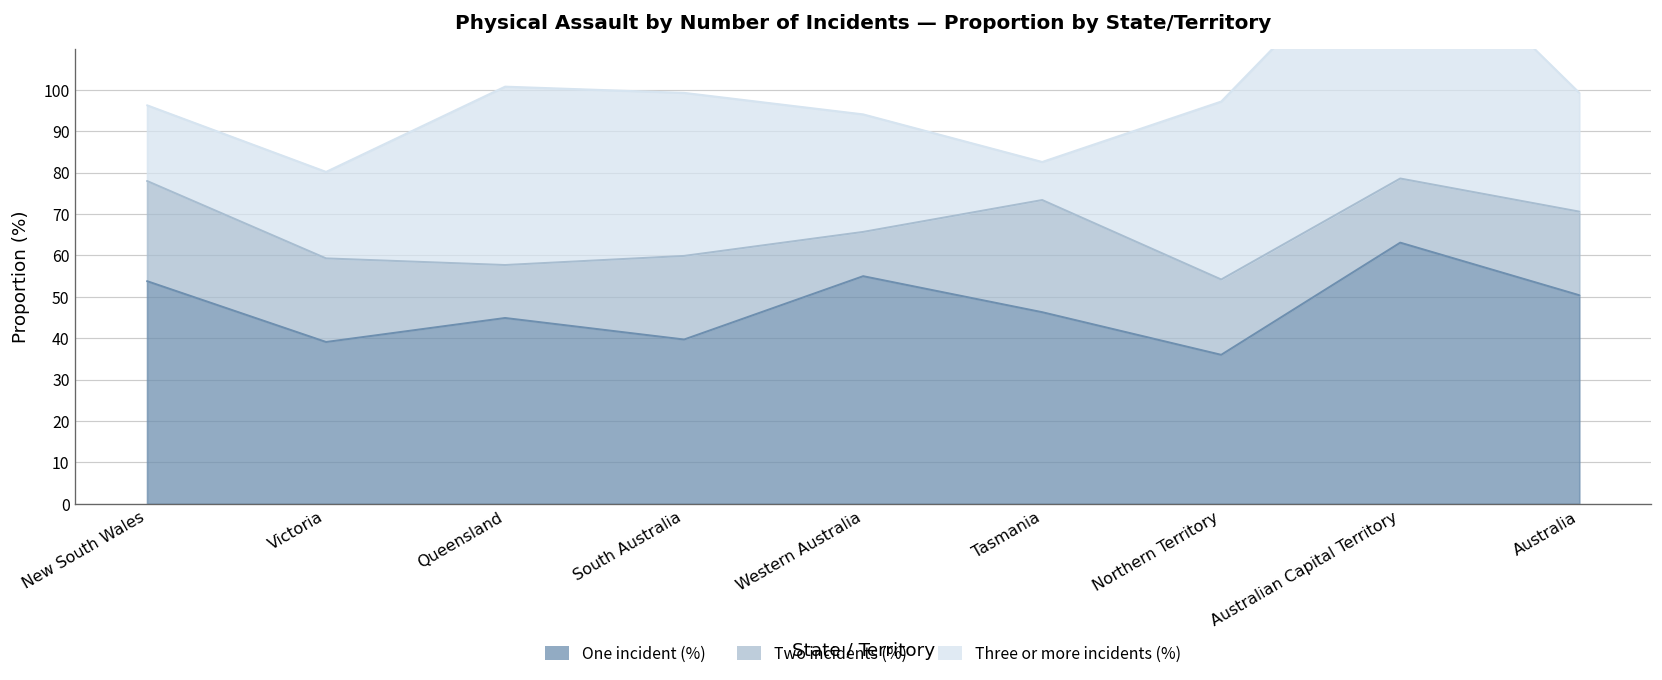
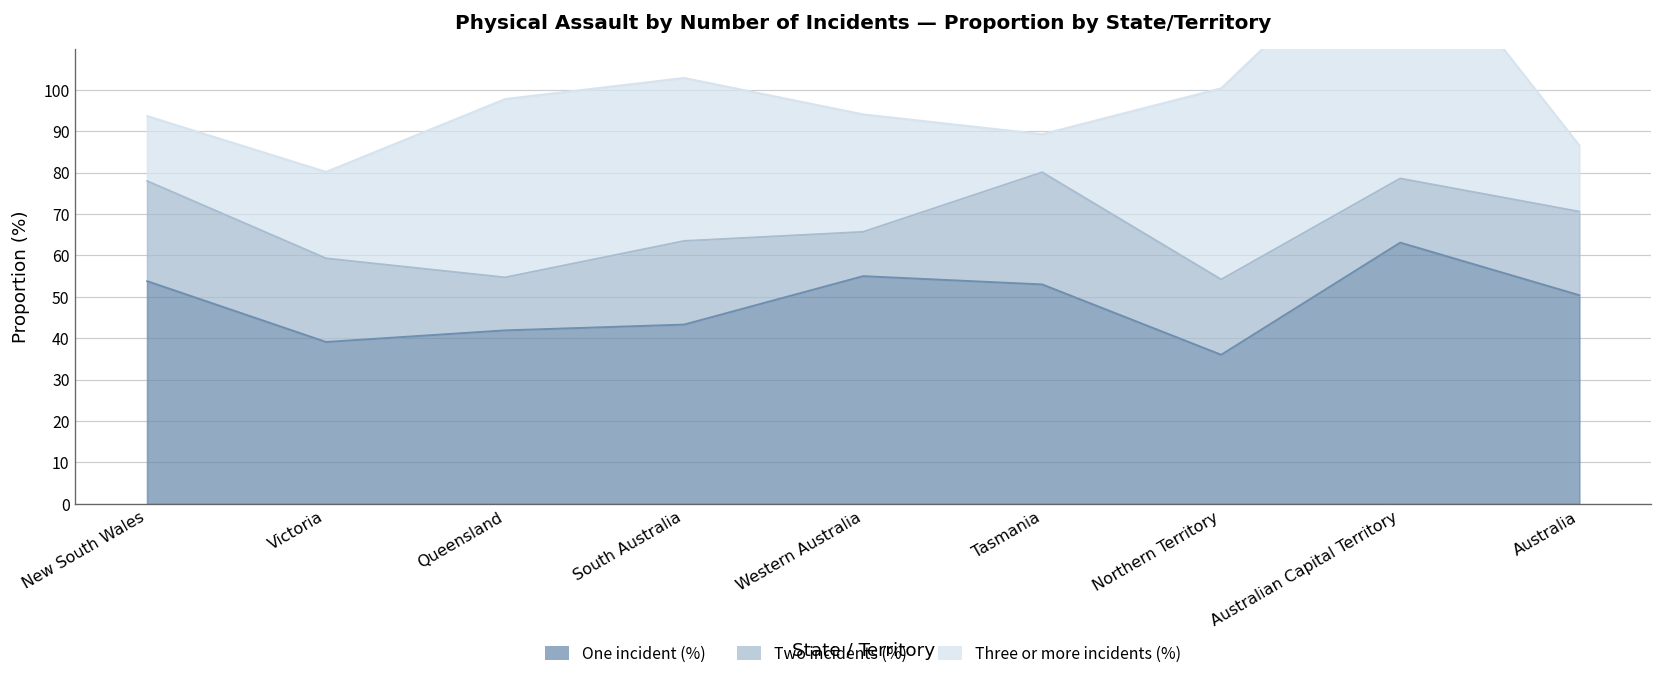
Three or more incidents (%), New South Wales: 18 -> 16
One incident (%), Queensland: 45 -> 42
One incident (%), South Australia: 40 -> 43
One incident (%), Tasmania: 46 -> 53
Three or more incidents (%), Northern Territory: 43 -> 46
Three or more incidents (%), Australia: 29 -> 16
